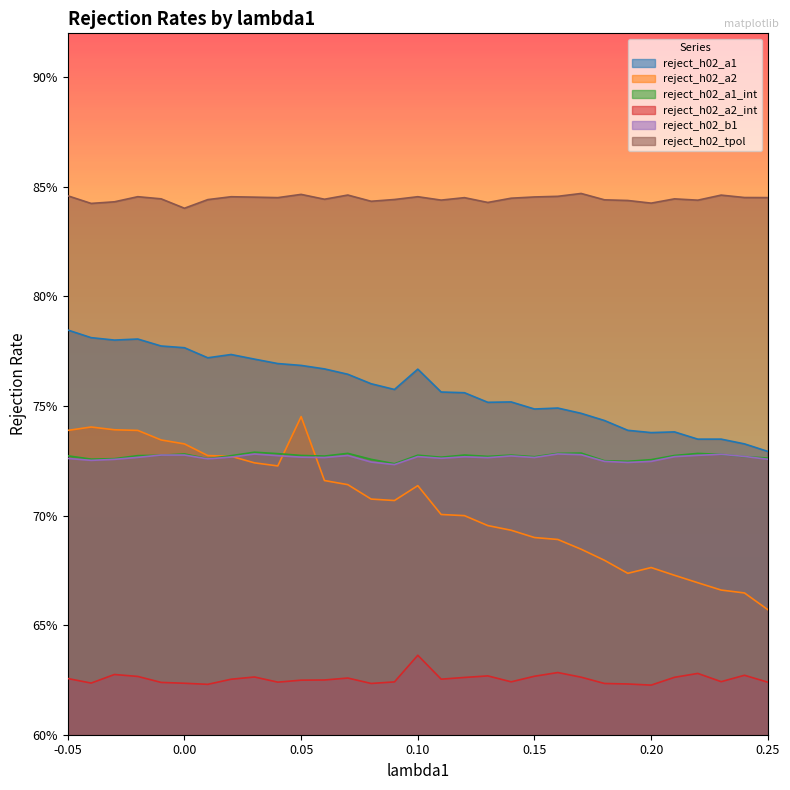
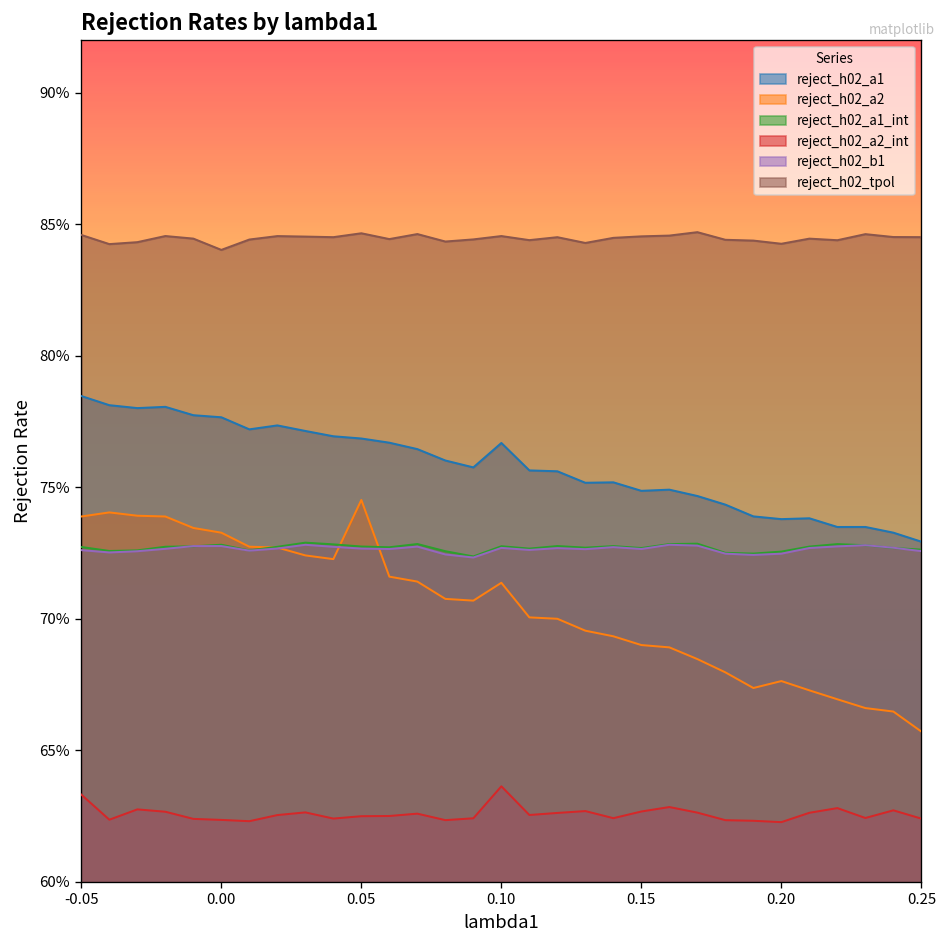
reject_h02_a2_int, -0.05: 62.6% -> 63.3%
